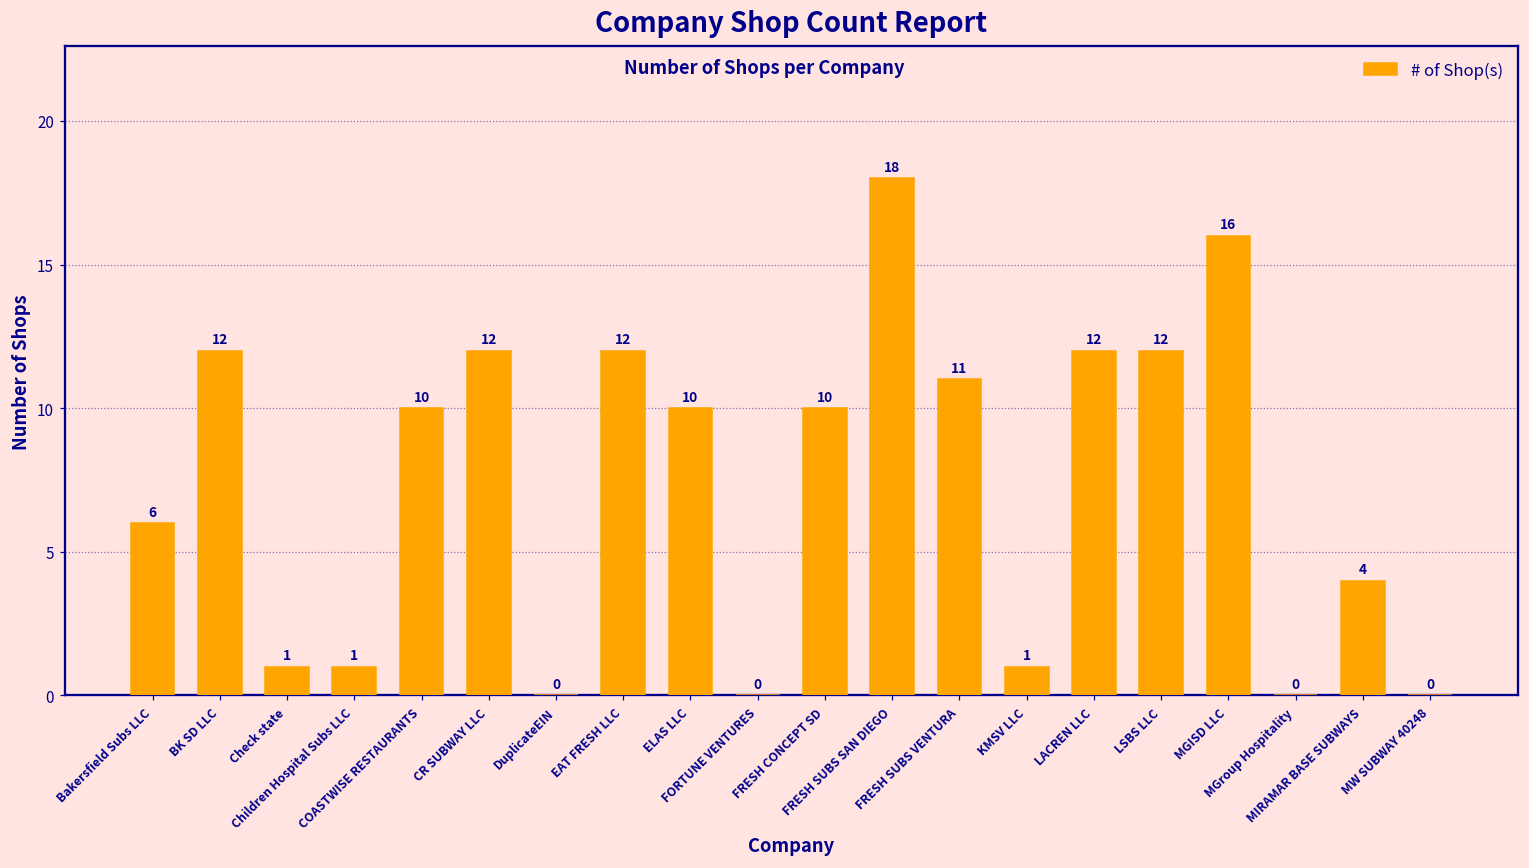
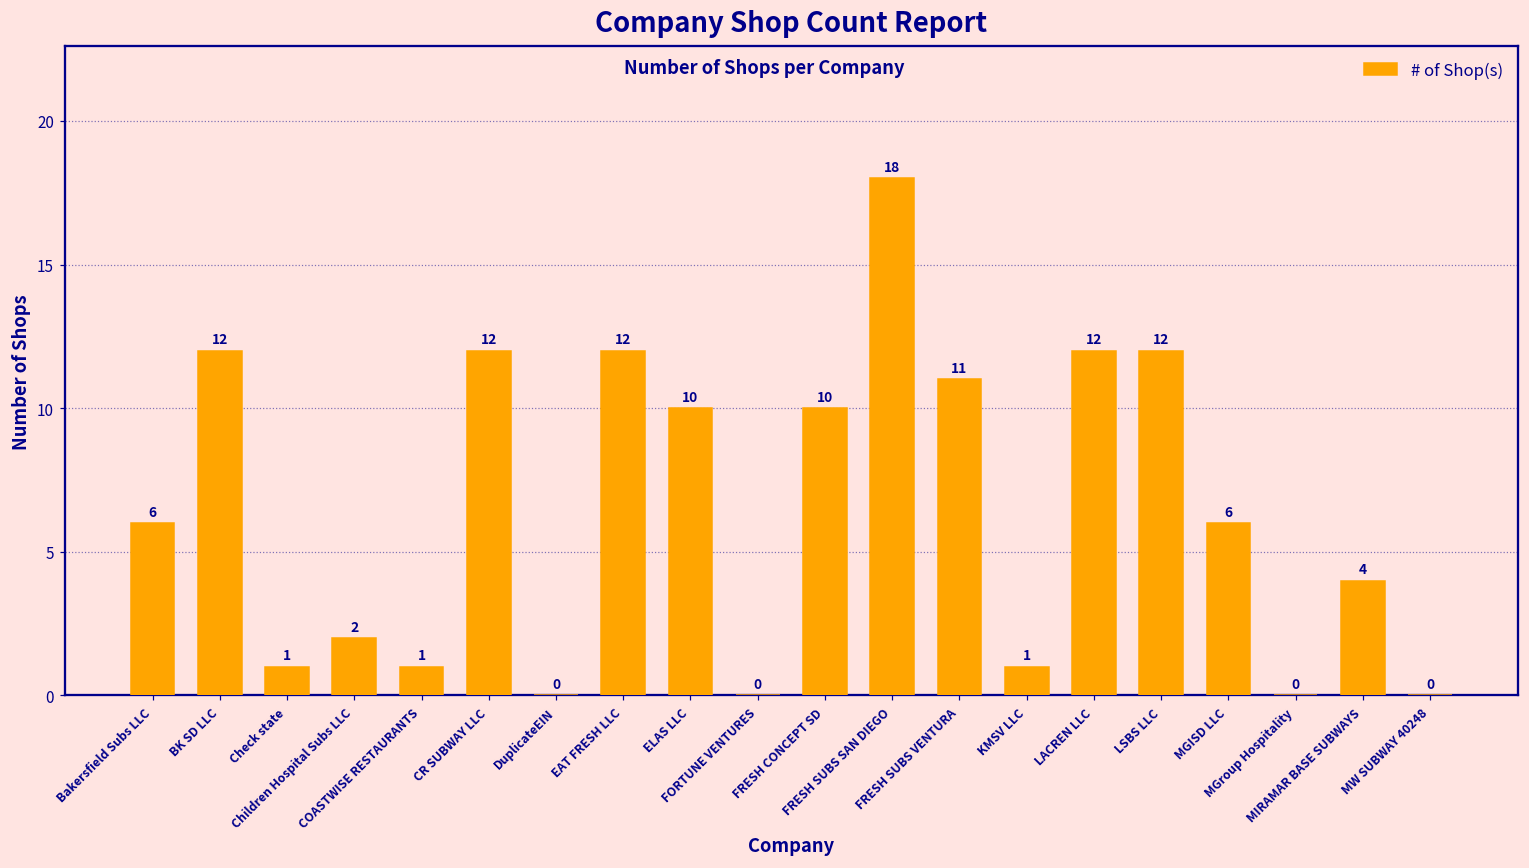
Children Hospital Subs LLC: 1 -> 2
COASTWISE RESTAURANTS: 10 -> 1
MGISD LLC: 16 -> 6
